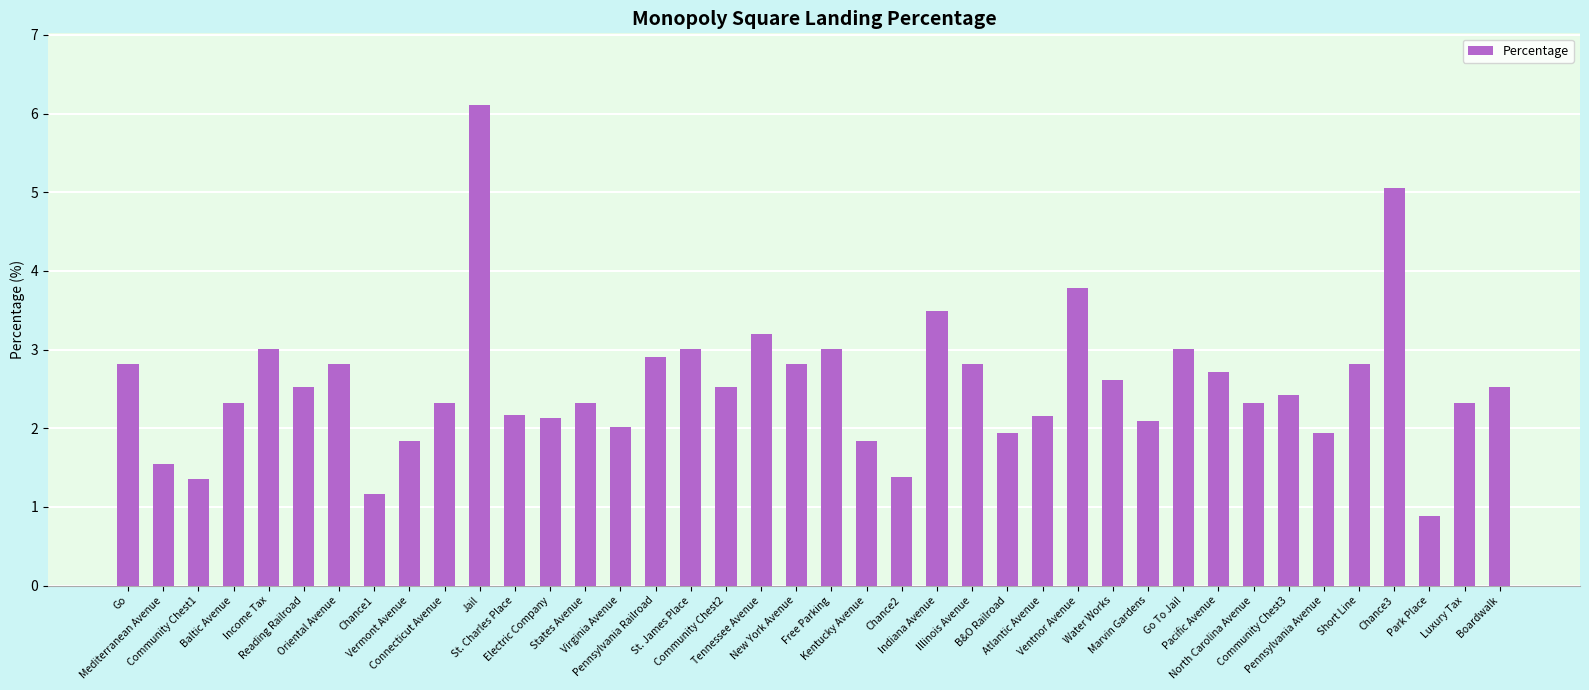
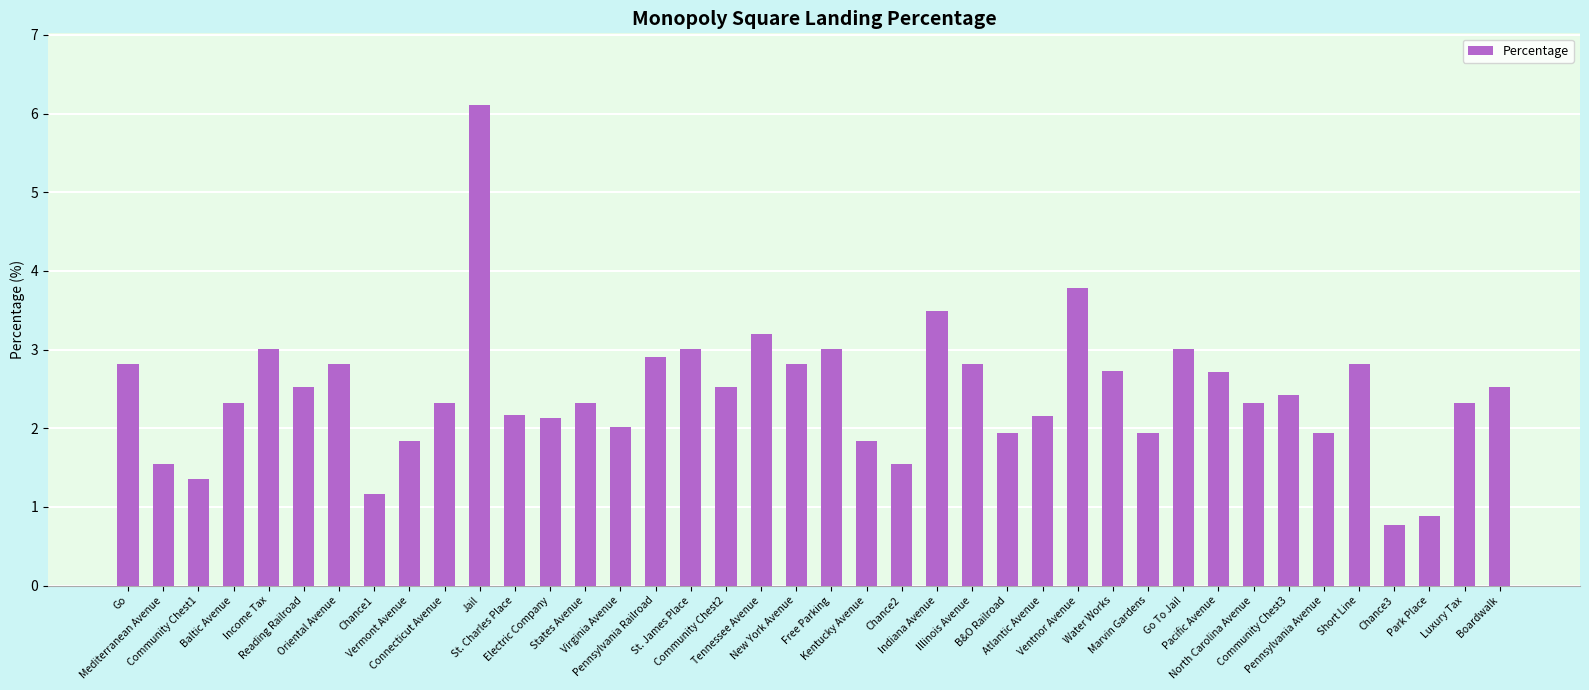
Chance2: 1.4 -> 1.6
Water Works: 2.6 -> 2.7
Marvin Gardens: 2.1 -> 1.9
Chance3: 5.1 -> 0.8
